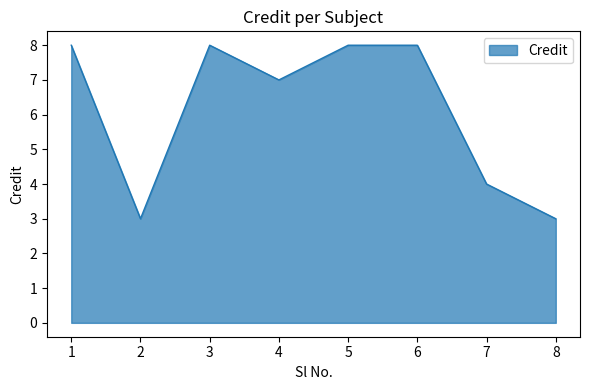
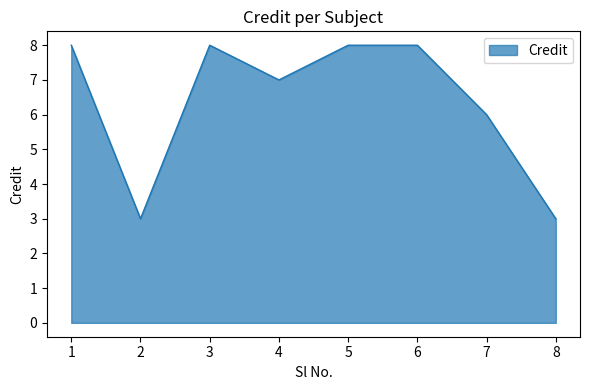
7: 4 -> 6
